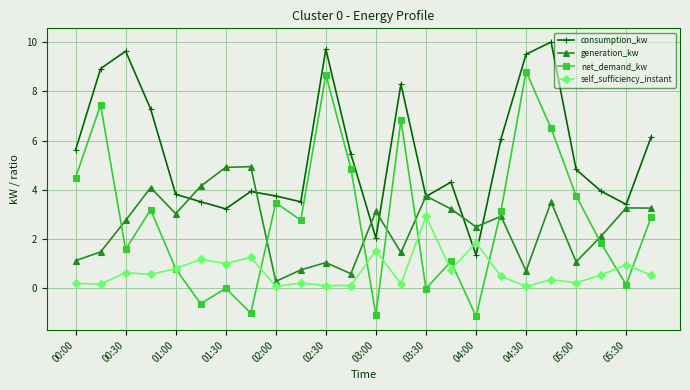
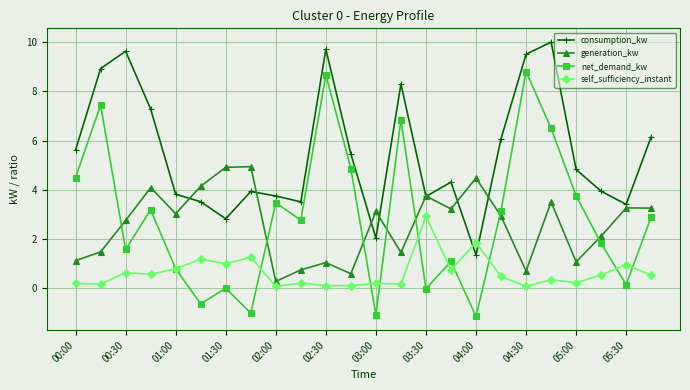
consumption_kw, 01:30: 3.2 -> 2.8
self_sufficiency_instant, 03:00: 1.5 -> 0.2
generation_kw, 04:00: 2.5 -> 4.5
